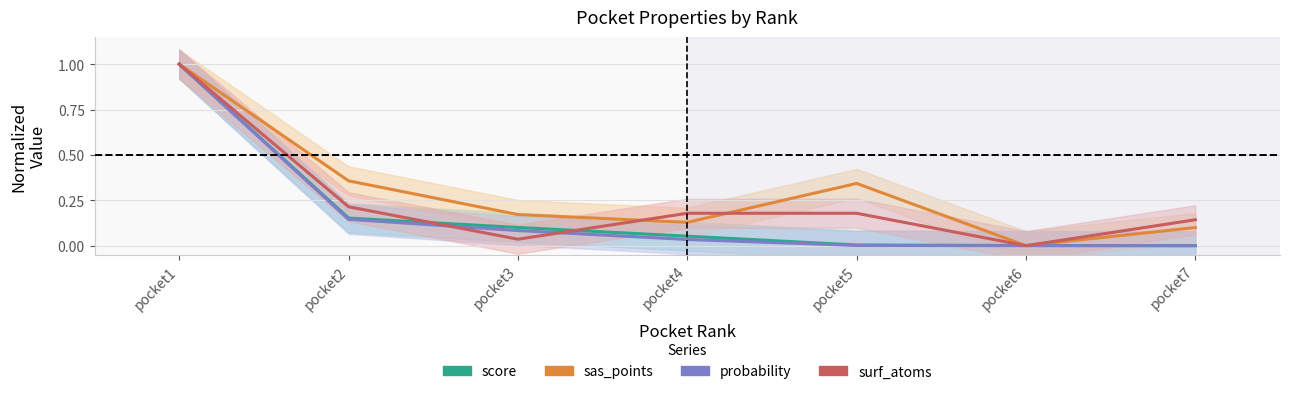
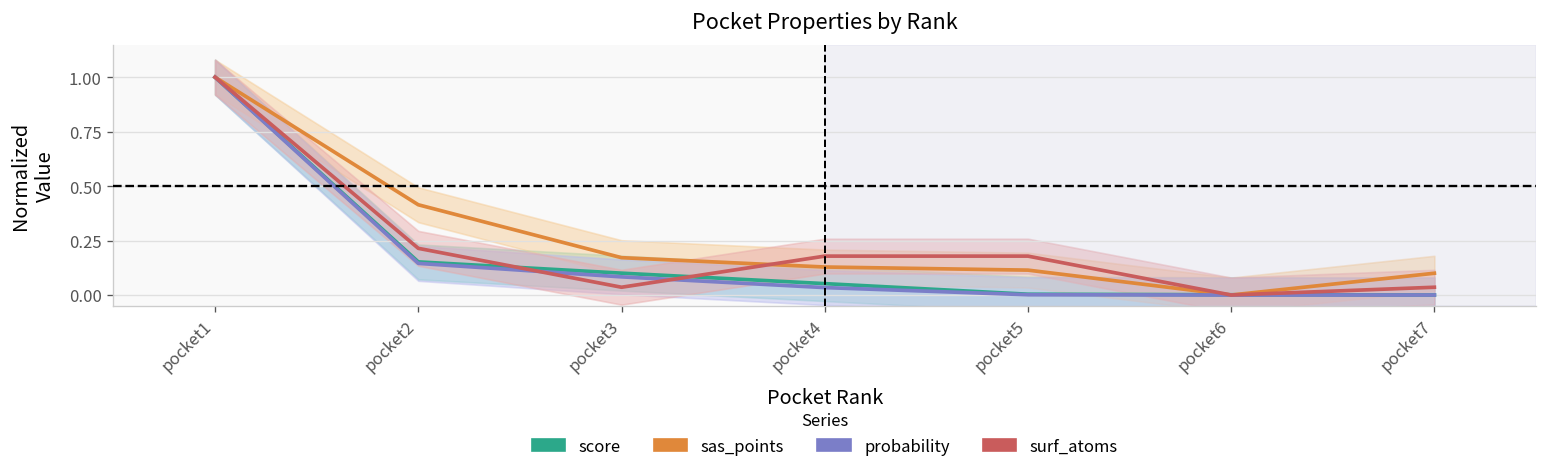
sas_points, pocket2: 0.36 -> 0.41
sas_points, pocket5: 0.34 -> 0.11
surf_atoms, pocket7: 0.14 -> 0.04
